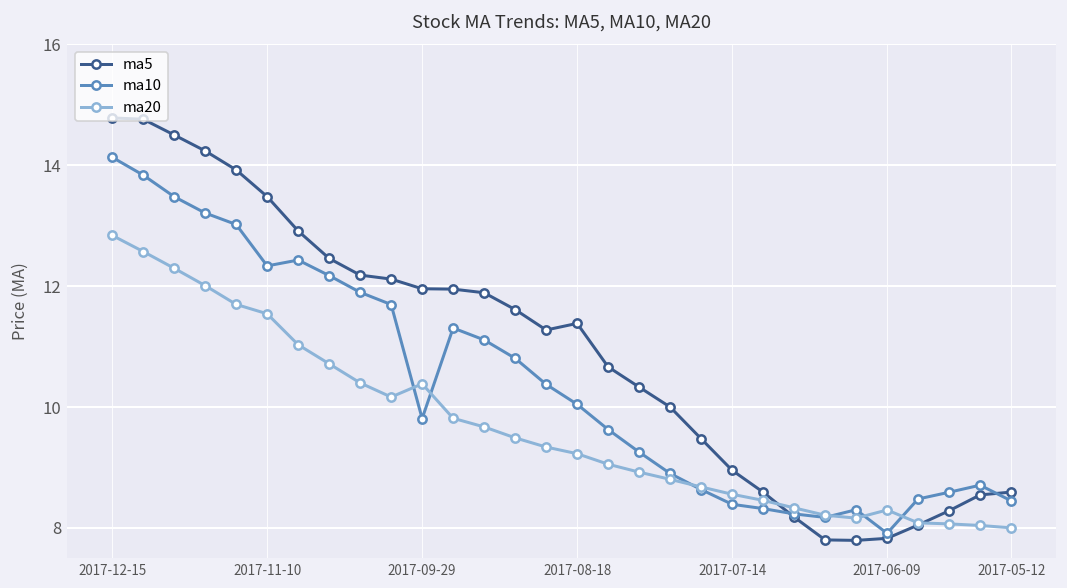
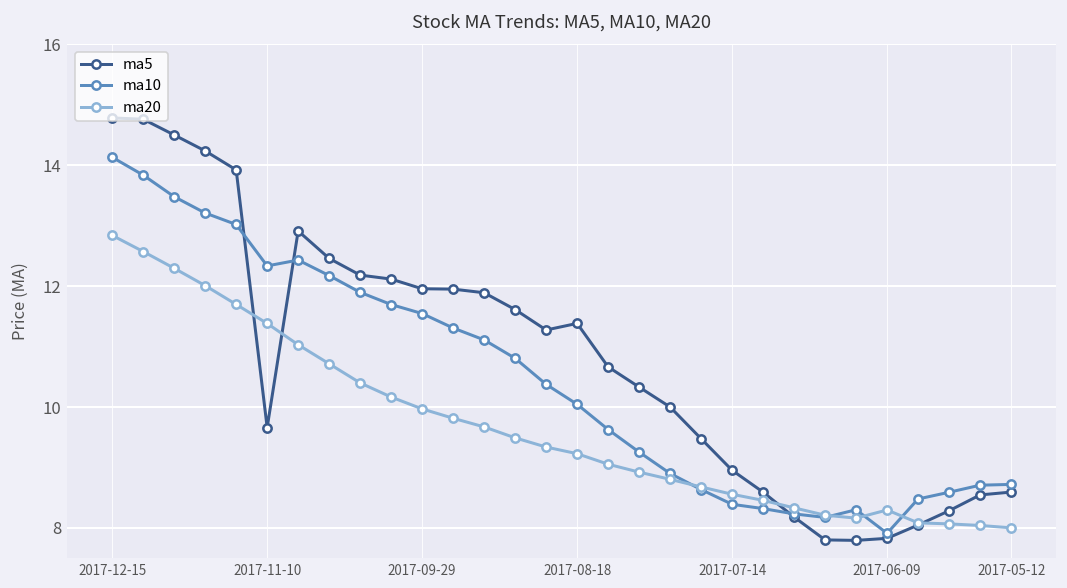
ma5, 2017-11-10: 13.5 -> 9.7
ma20, 2017-11-10: 11.5 -> 11.4
ma10, 2017-09-29: 9.8 -> 11.5
ma20, 2017-09-29: 10.4 -> 10.0
ma10, 2017-05-12: 8.5 -> 8.7
